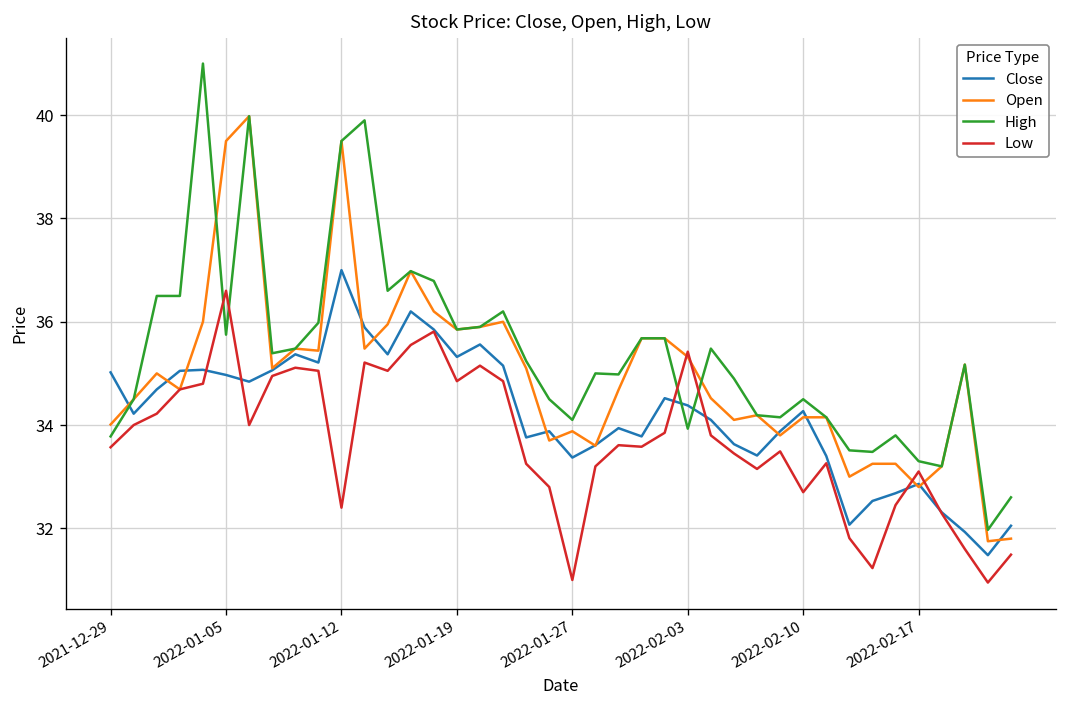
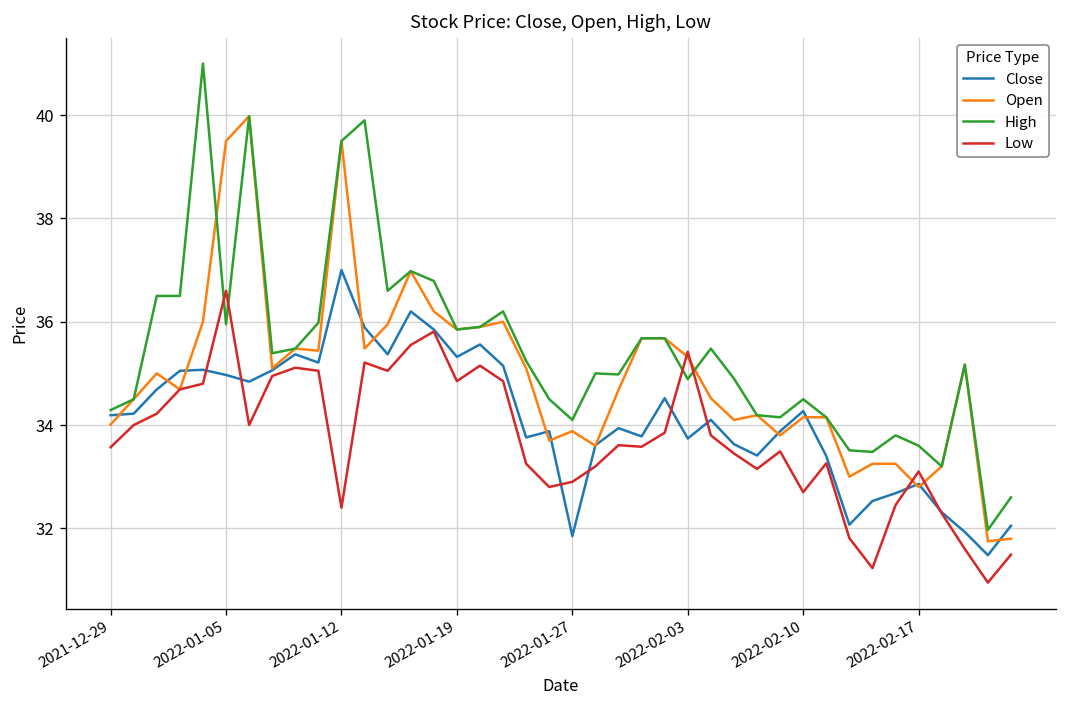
Close, 2021-12-29: 35.0 -> 34.2
High, 2021-12-29: 33.8 -> 34.3
High, 2022-01-05: 35.8 -> 36.0
Close, 2022-01-27: 33.4 -> 31.9
Low, 2022-01-27: 31.0 -> 32.9
Close, 2022-02-03: 34.4 -> 33.7
High, 2022-02-03: 33.9 -> 34.9
High, 2022-02-17: 33.3 -> 33.6
